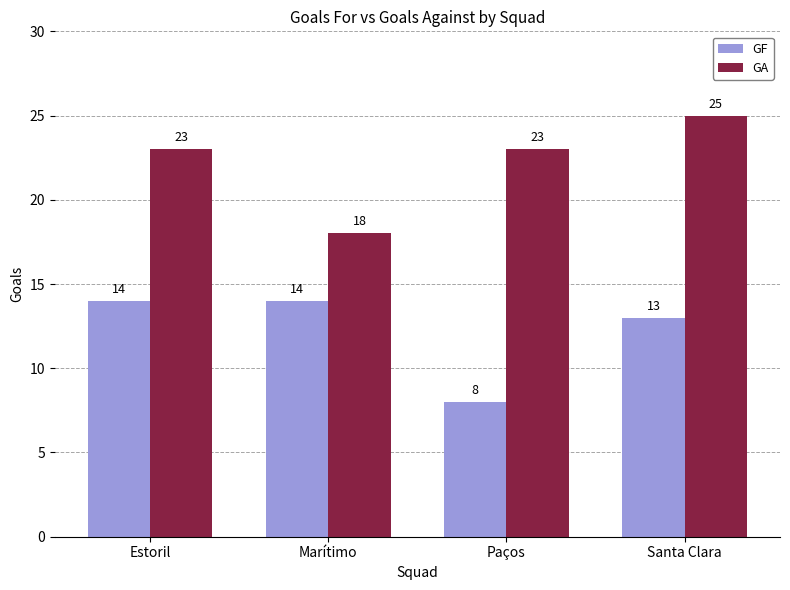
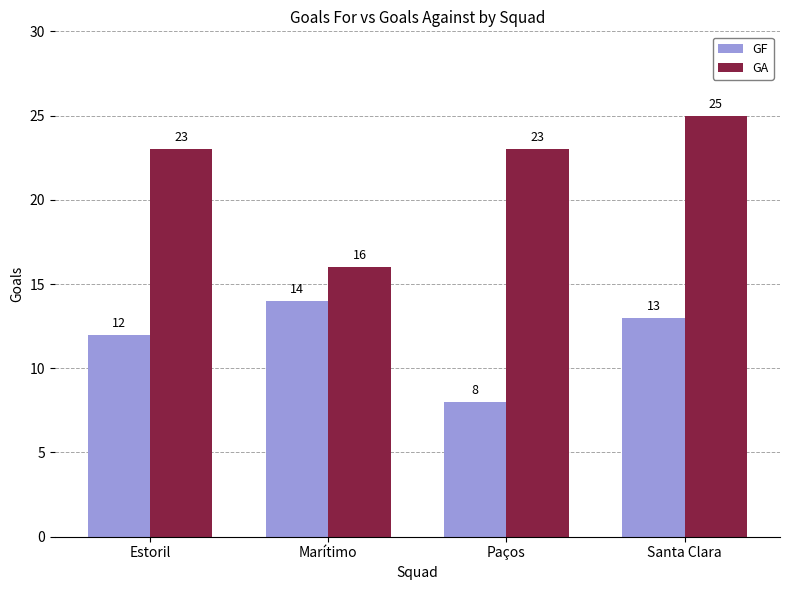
GF, Estoril: 14 -> 12
GA, Marítimo: 18 -> 16
